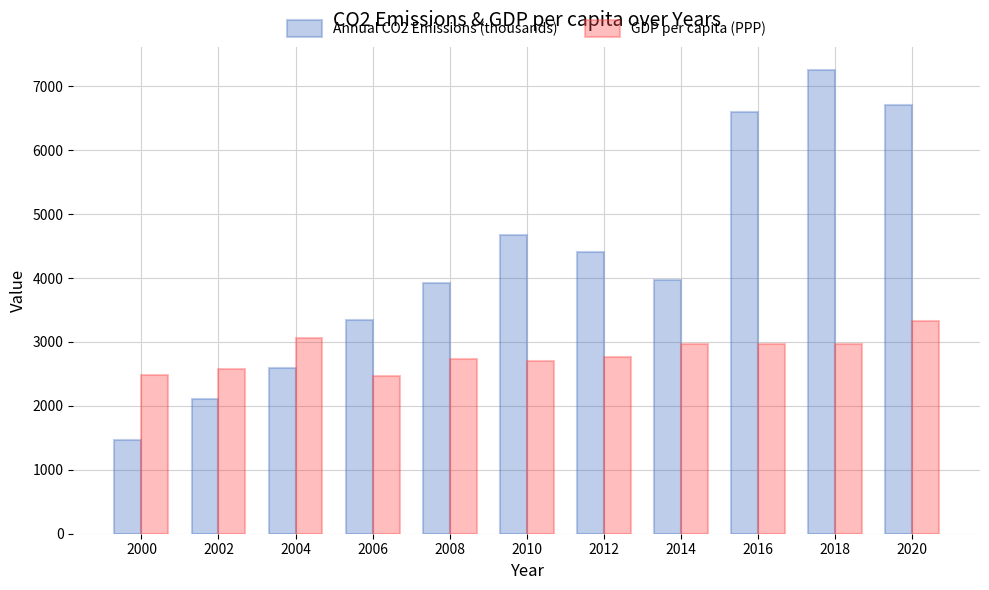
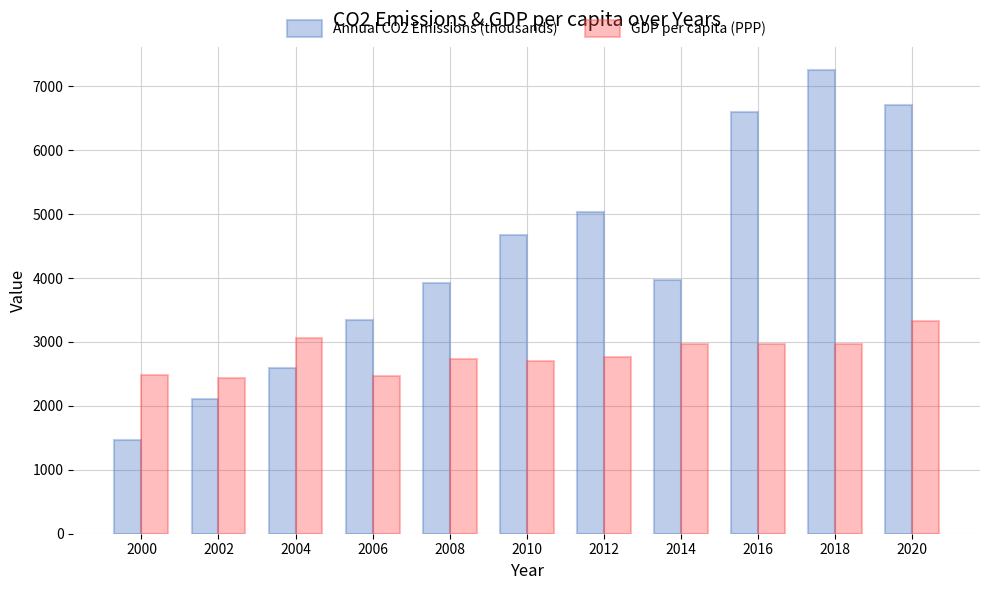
GDP per capita (PPP), 2002: 2600 -> 2400
Annual CO2 Emissions (thousands), 2012: 4400 -> 5000
